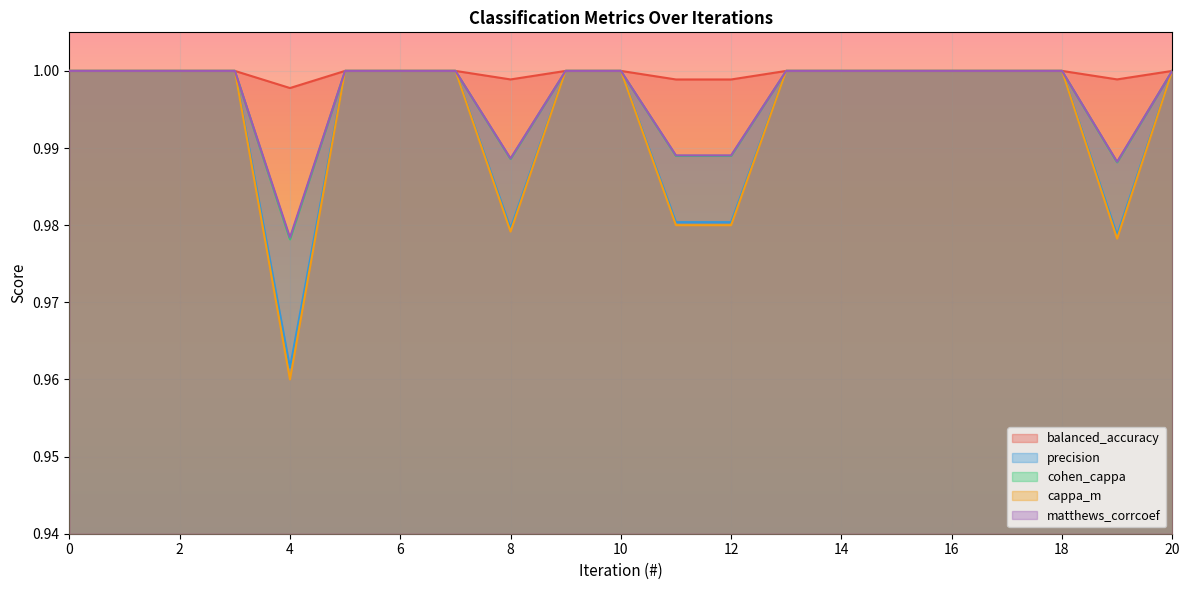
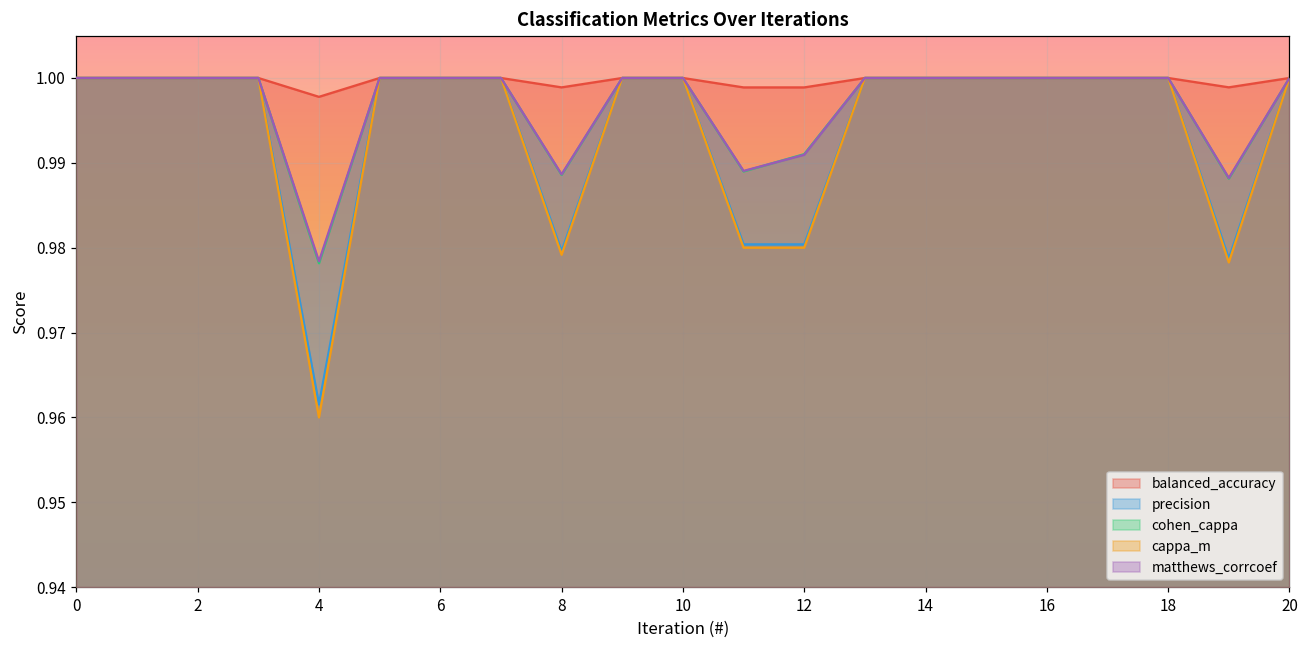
cohen_cappa, 12: 0.989 -> 0.991
matthews_corrcoef, 12: 0.989 -> 0.991
